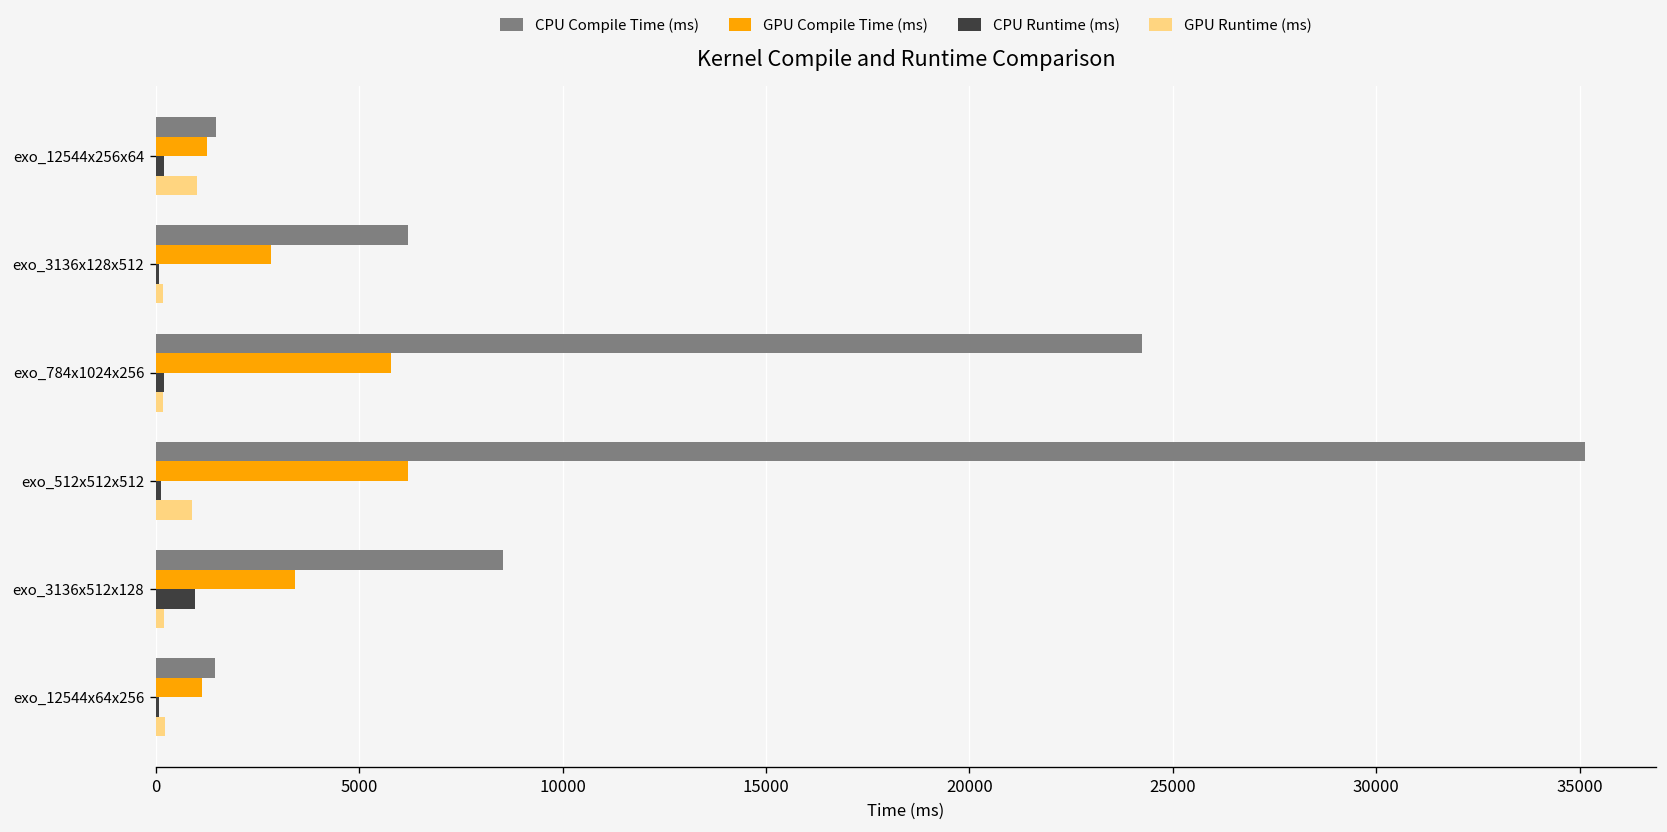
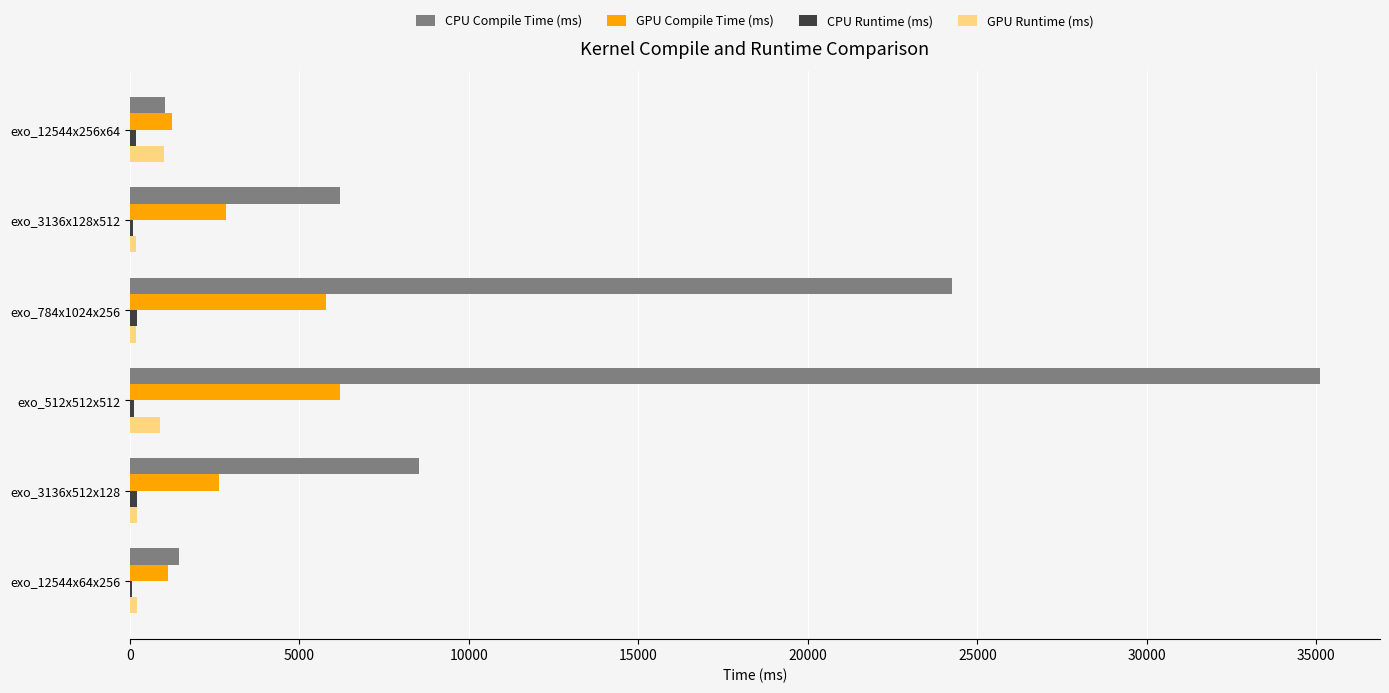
CPU Compile Time (ms), exo_12544x256x64: 1500 -> 1000
GPU Compile Time (ms), exo_3136x512x128: 3400 -> 2600
CPU Runtime (ms), exo_3136x512x128: 1000 -> 200
